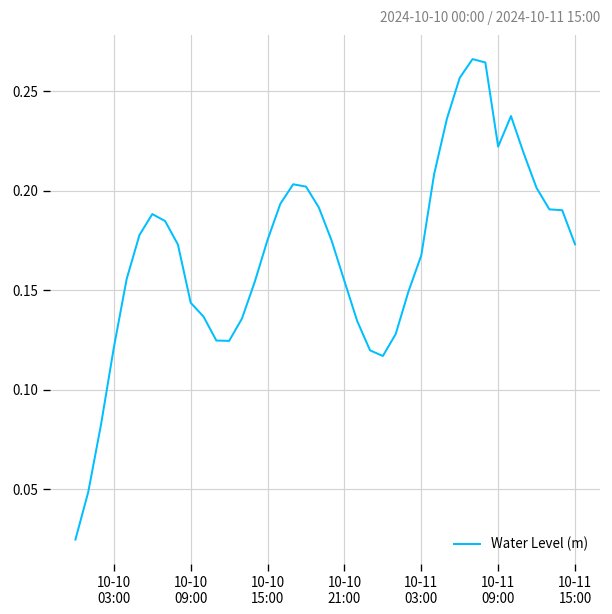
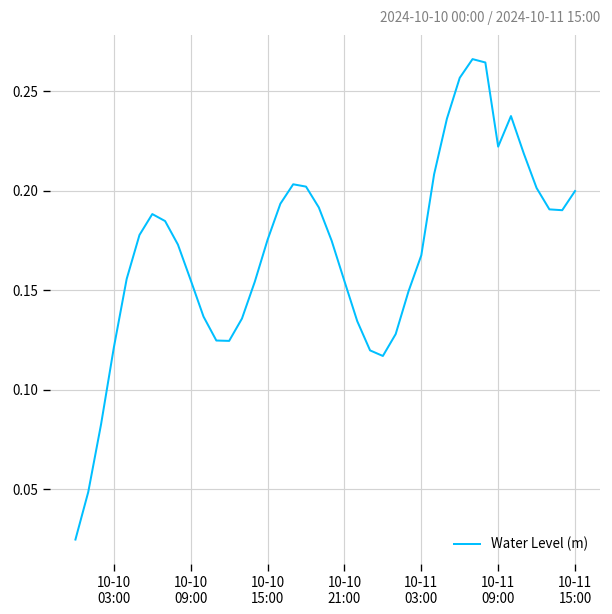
10-10 09:00: 0.144 -> 0.155
10-11 15:00: 0.173 -> 0.200
